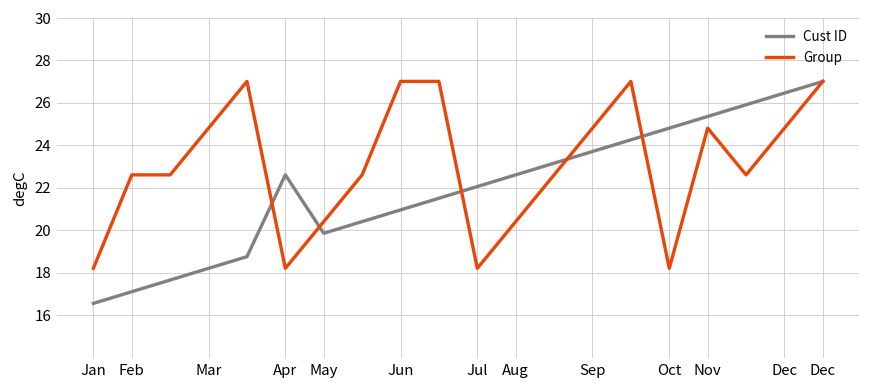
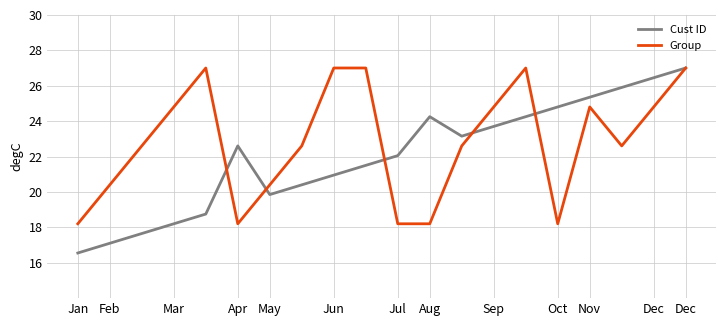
Group, Feb: 22.6 -> 20.4
Cust ID, Aug: 22.6 -> 24.3
Group, Aug: 20.4 -> 18.2
